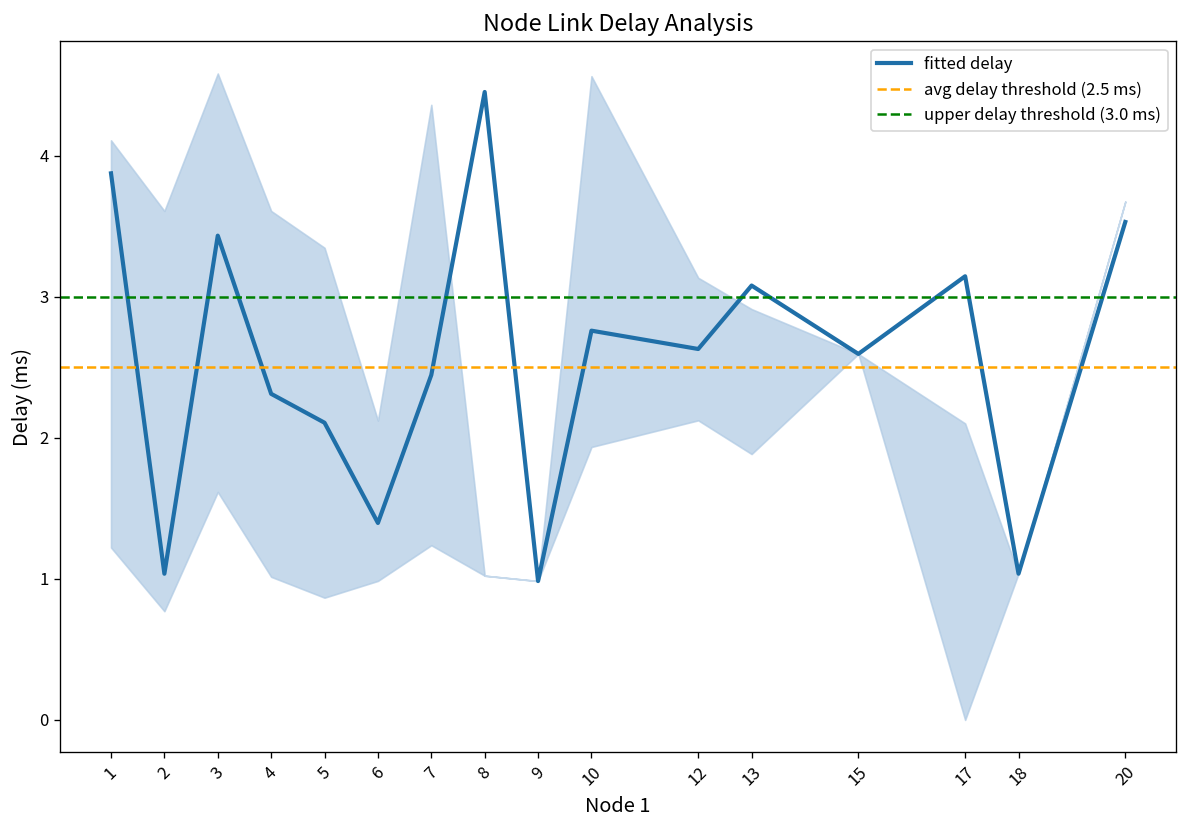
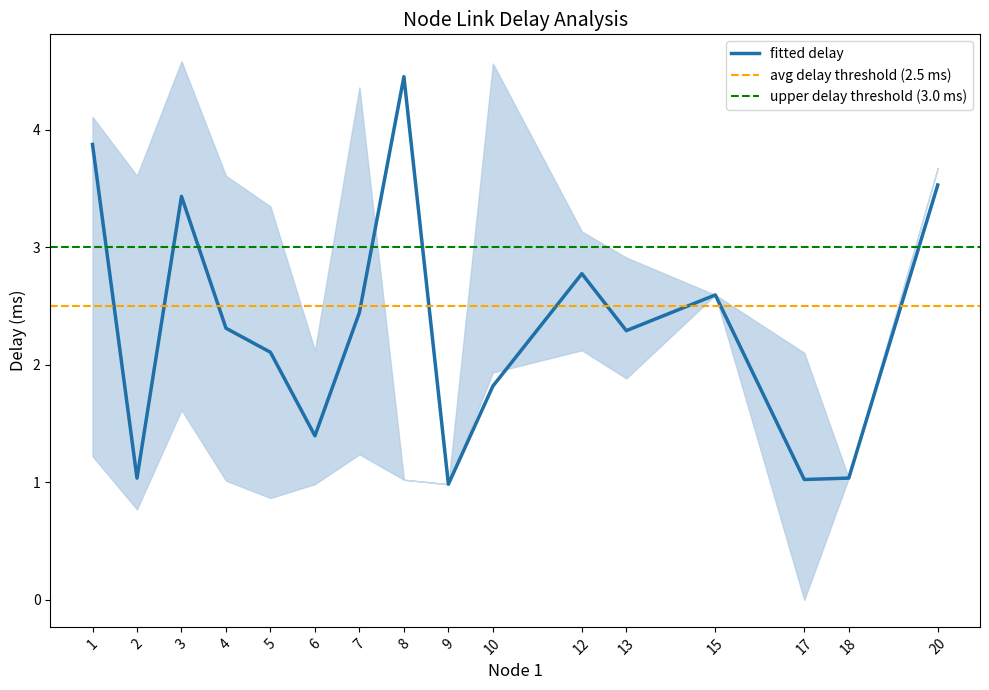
fitted delay, 10: 2.76 -> 1.82
fitted delay, 12: 2.63 -> 2.78
fitted delay, 13: 3.08 -> 2.29
fitted delay, 17: 3.15 -> 1.03
